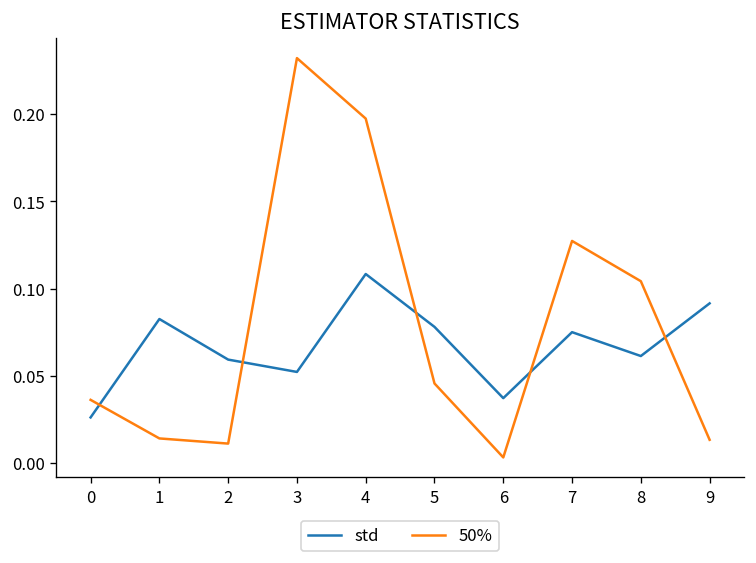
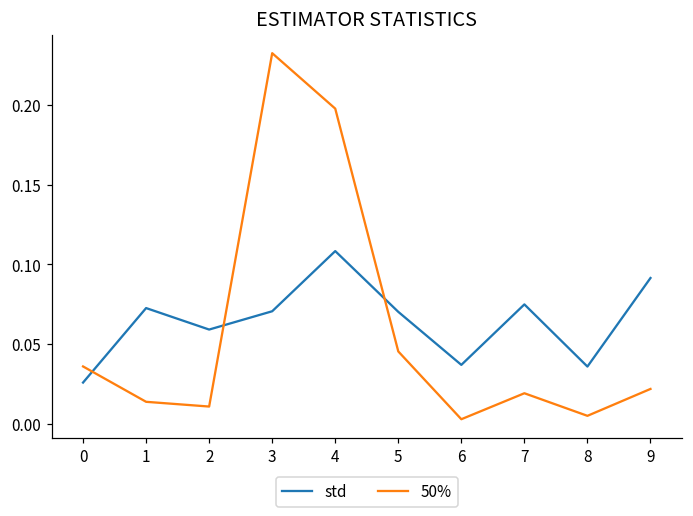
std, 1: 0.082 -> 0.073
std, 3: 0.052 -> 0.071
std, 5: 0.078 -> 0.070
50%, 7: 0.127 -> 0.019
std, 8: 0.061 -> 0.036
50%, 8: 0.104 -> 0.005
50%, 9: 0.013 -> 0.022
